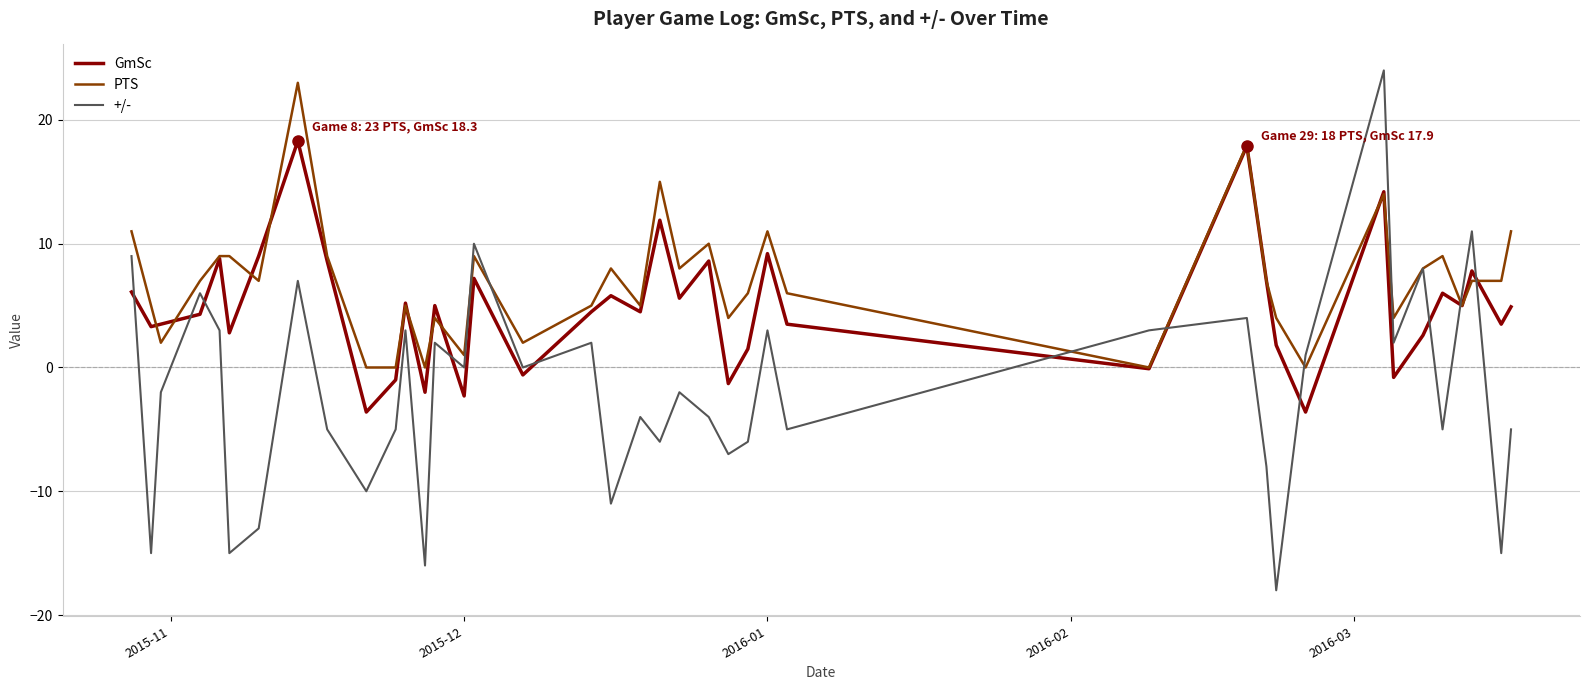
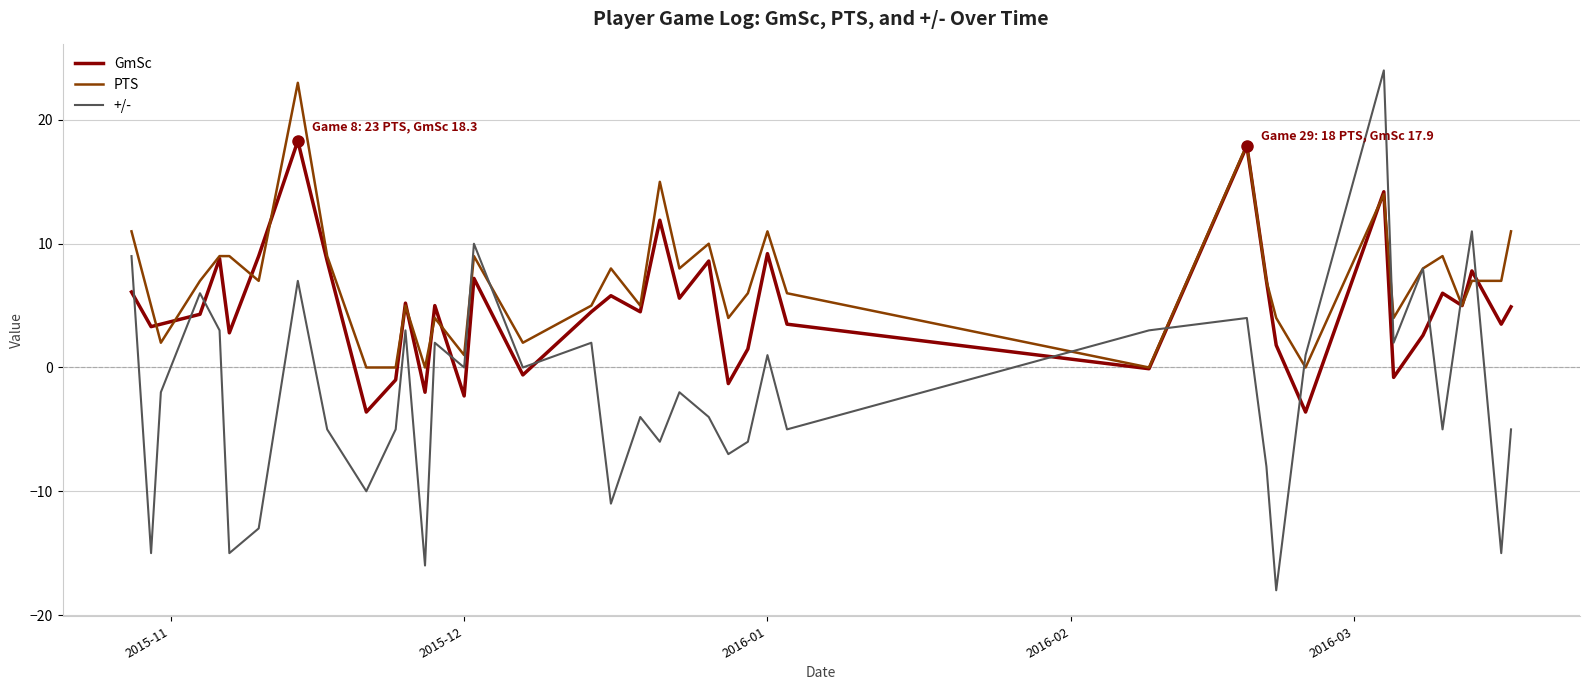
+/-, 2016-01: 3 -> 1
